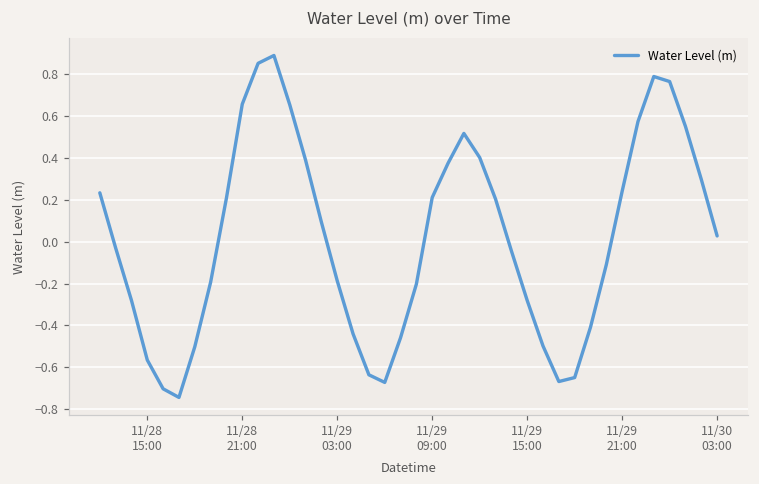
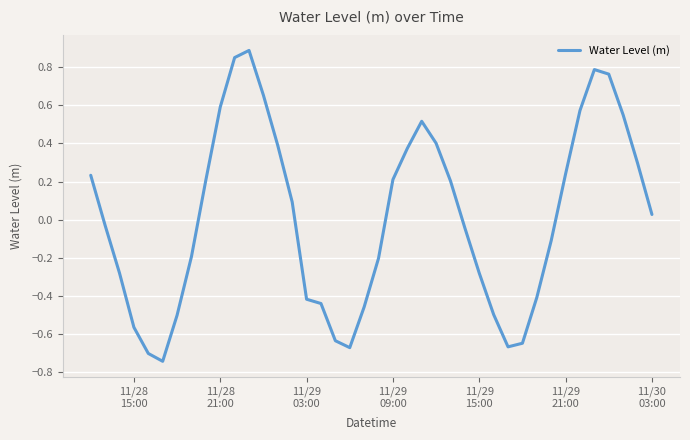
11/28 21:00: 0.66 -> 0.59
11/29 03:00: -0.19 -> -0.42
